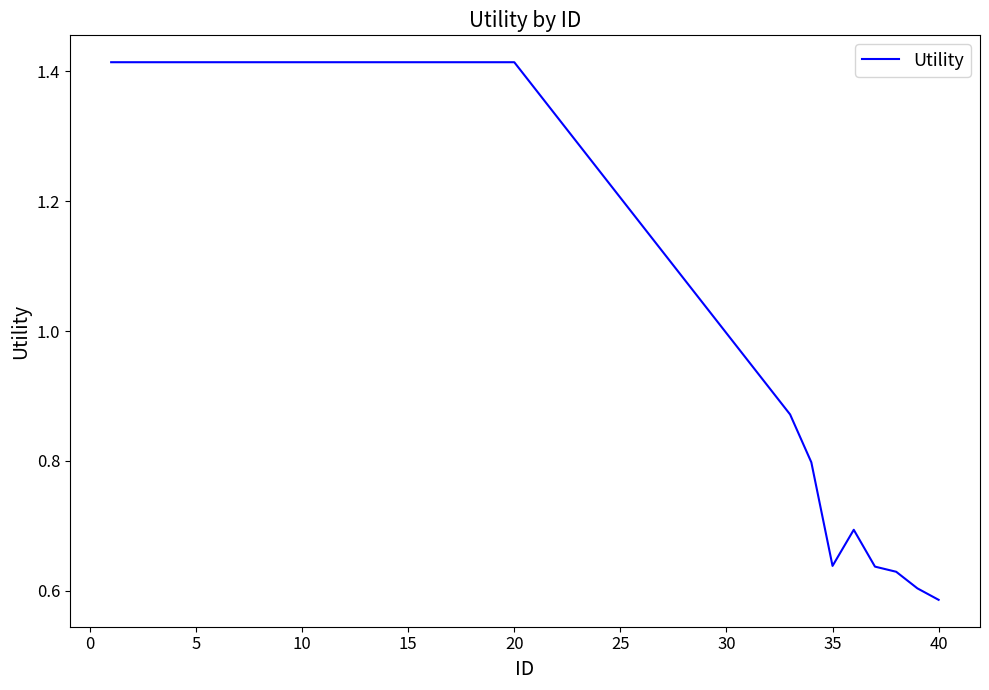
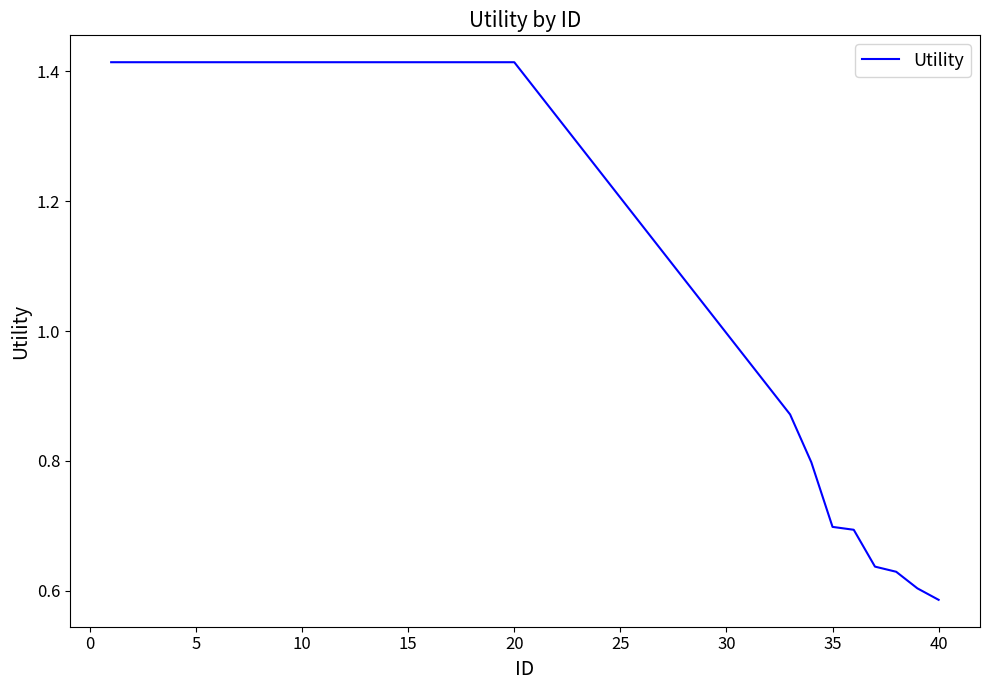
35: 0.64 -> 0.70
